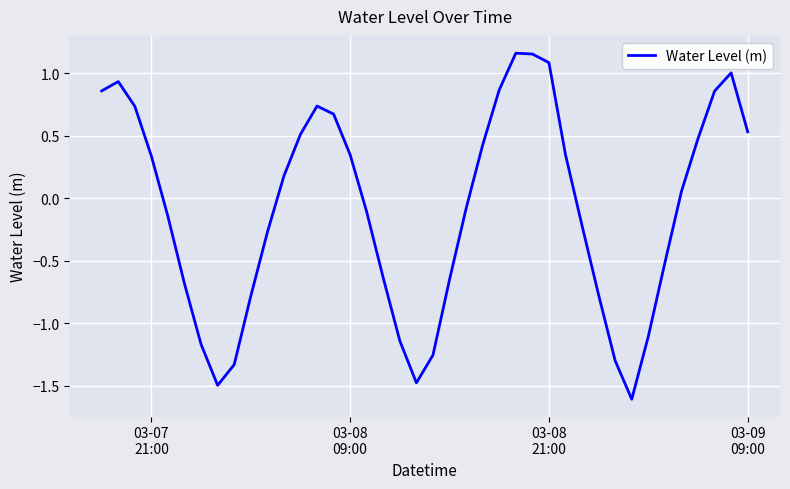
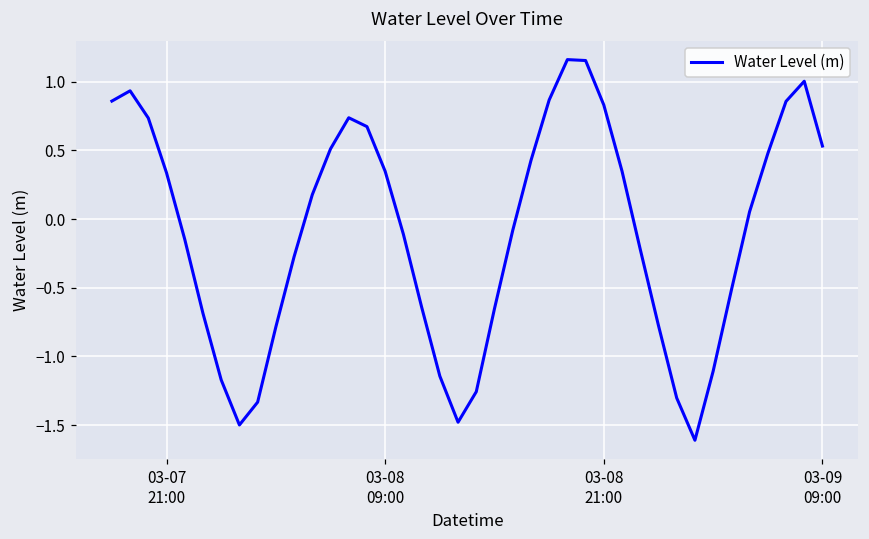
03-08 21:00: 1.08 -> 0.83
